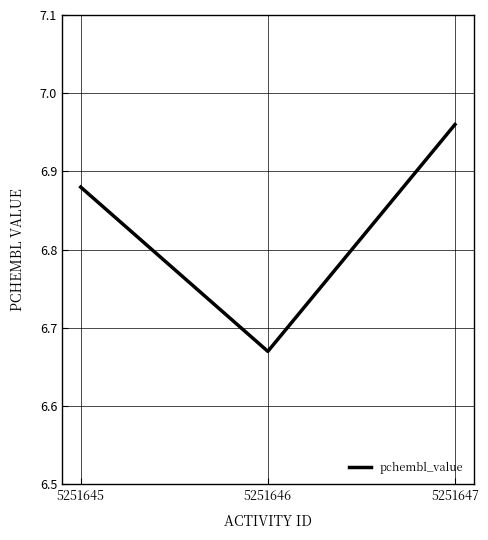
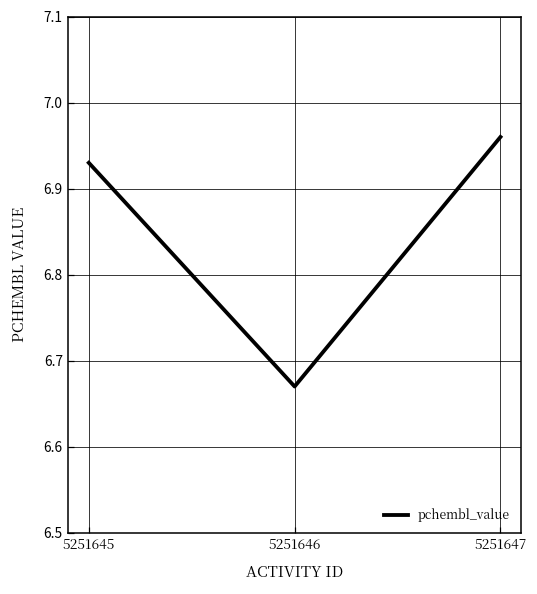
5251645: 6.88 -> 6.93
